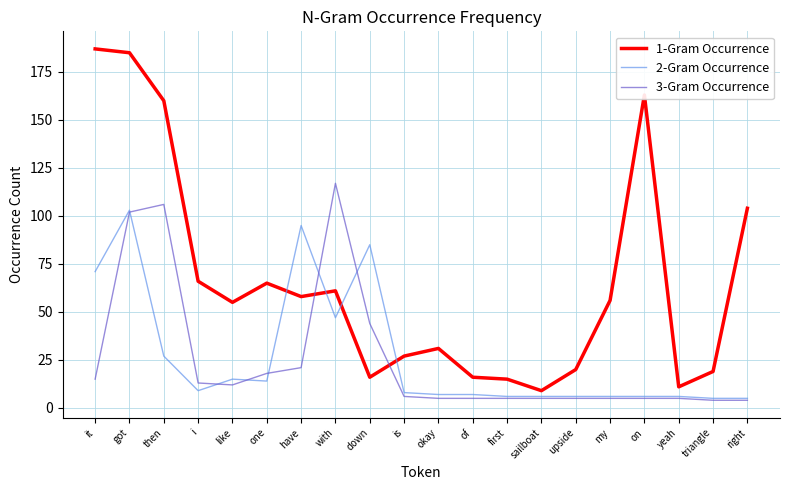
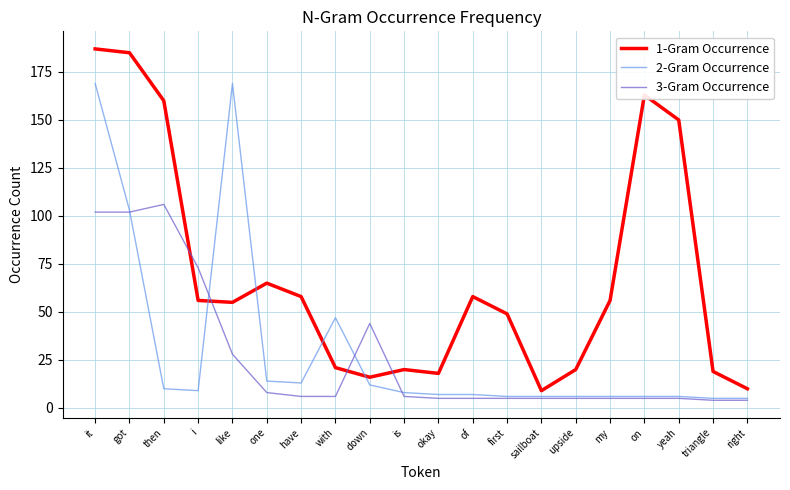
2-Gram Occurrence, it: 71 -> 169
3-Gram Occurrence, it: 15 -> 102
2-Gram Occurrence, then: 27 -> 10
1-Gram Occurrence, i: 66 -> 56
3-Gram Occurrence, i: 13 -> 73
2-Gram Occurrence, like: 15 -> 169
3-Gram Occurrence, like: 12 -> 28
3-Gram Occurrence, one: 18 -> 8
2-Gram Occurrence, have: 95 -> 13
3-Gram Occurrence, have: 21 -> 6
1-Gram Occurrence, with: 61 -> 21
3-Gram Occurrence, with: 117 -> 6
2-Gram Occurrence, down: 85 -> 12
1-Gram Occurrence, is: 27 -> 20
1-Gram Occurrence, okay: 31 -> 18
1-Gram Occurrence, of: 16 -> 58
1-Gram Occurrence, first: 15 -> 49
1-Gram Occurrence, yeah: 11 -> 150
1-Gram Occurrence, right: 104 -> 10
